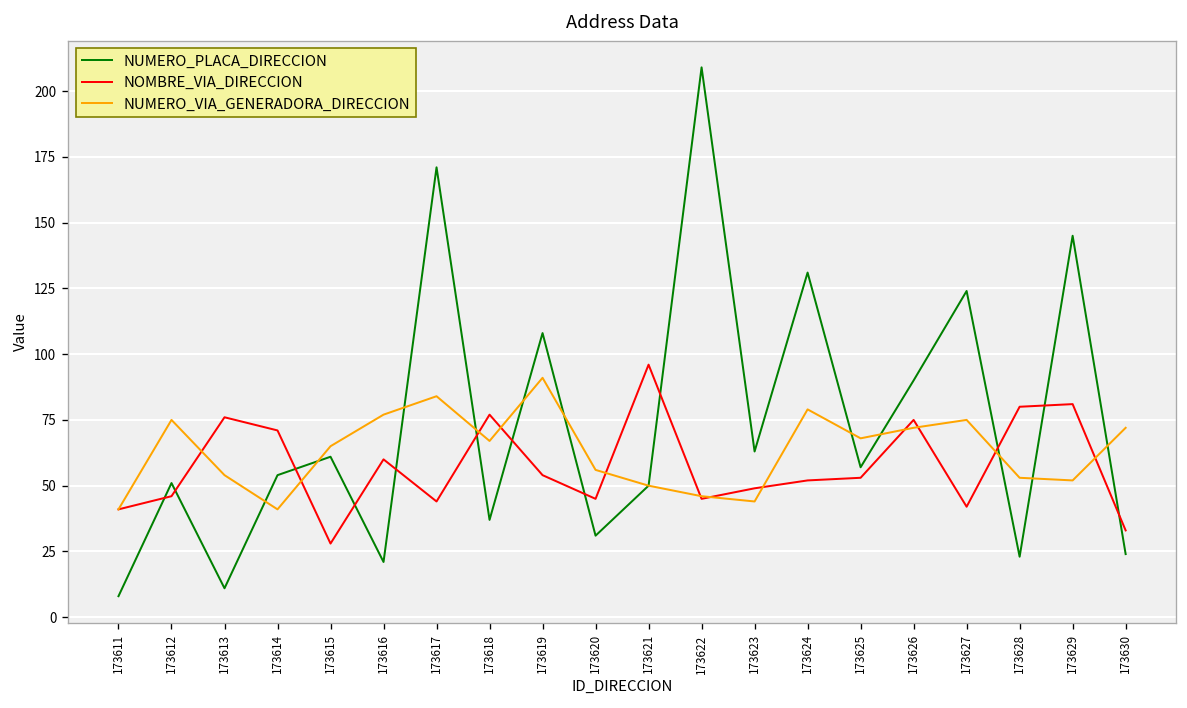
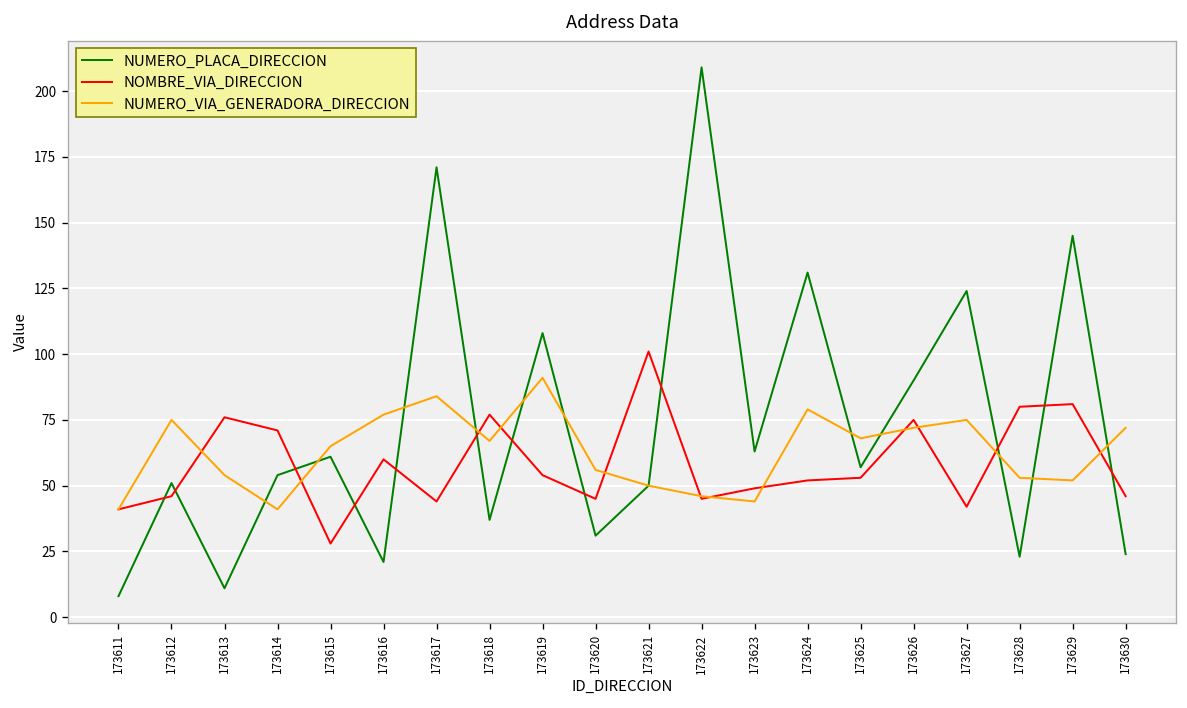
NOMBRE_VIA_DIRECCION, 173621: 96 -> 101
NOMBRE_VIA_DIRECCION, 173630: 33 -> 46
